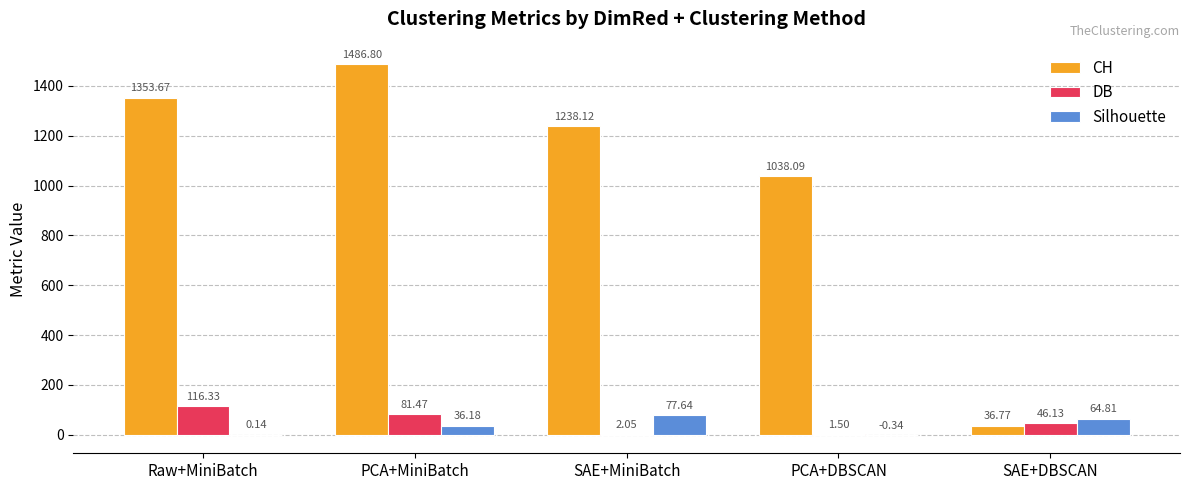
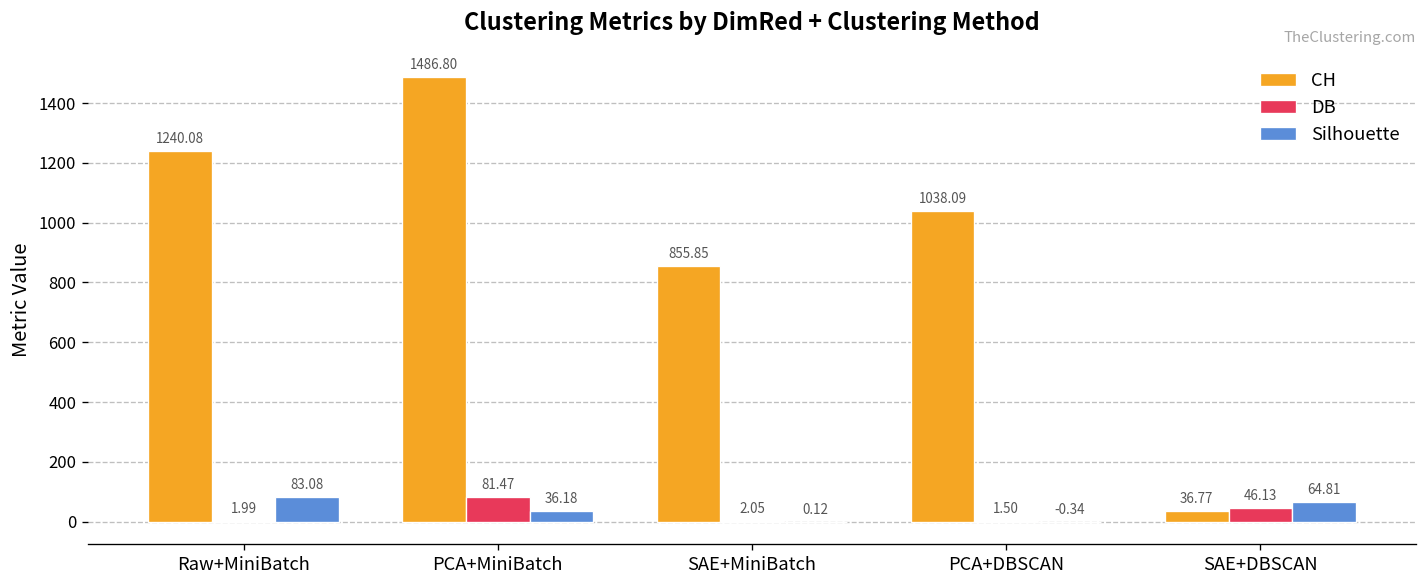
CH, Raw+MiniBatch: 1353.67 -> 1240.08
DB, Raw+MiniBatch: 116.33 -> 1.99
Silhouette, Raw+MiniBatch: 0.14 -> 83.08
CH, SAE+MiniBatch: 1238.12 -> 855.85
Silhouette, SAE+MiniBatch: 77.64 -> 0.12
